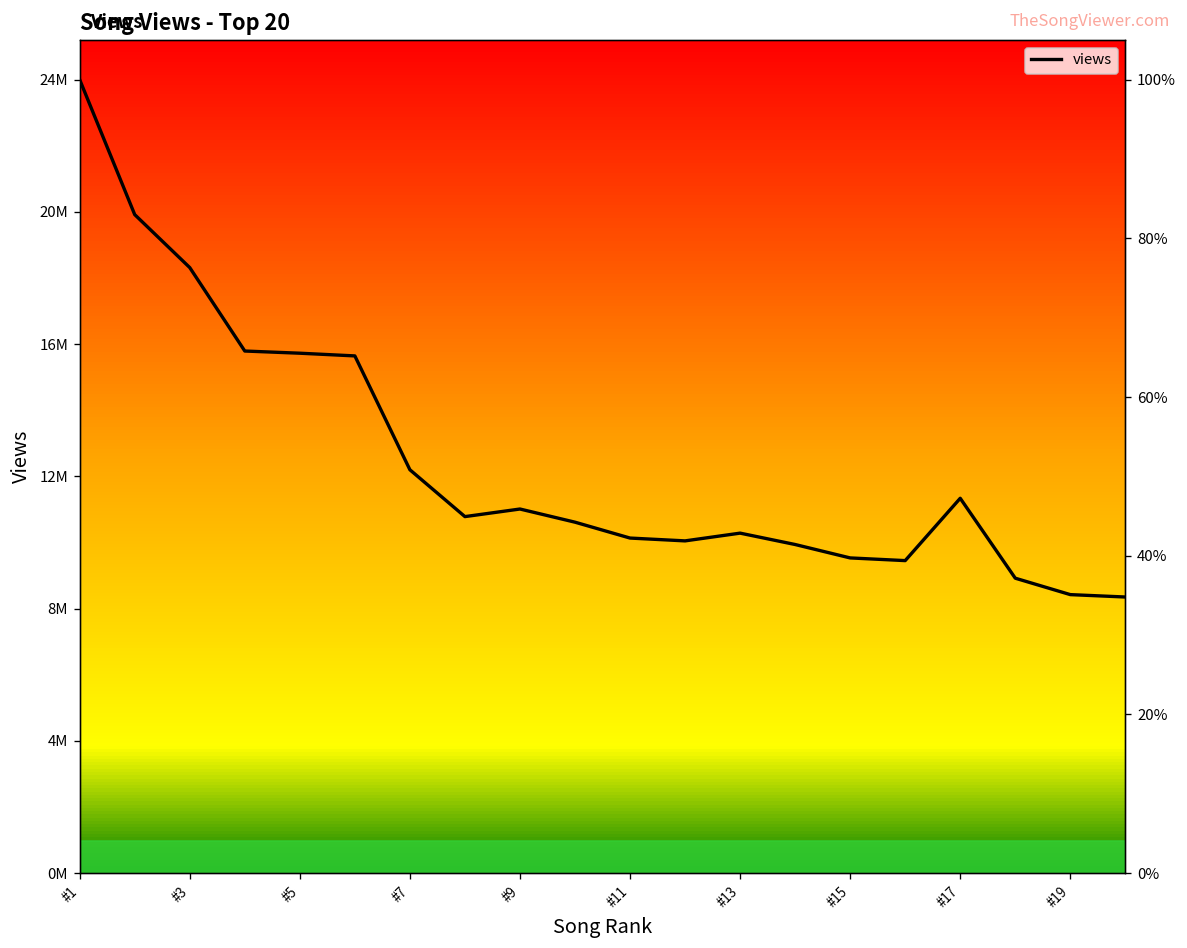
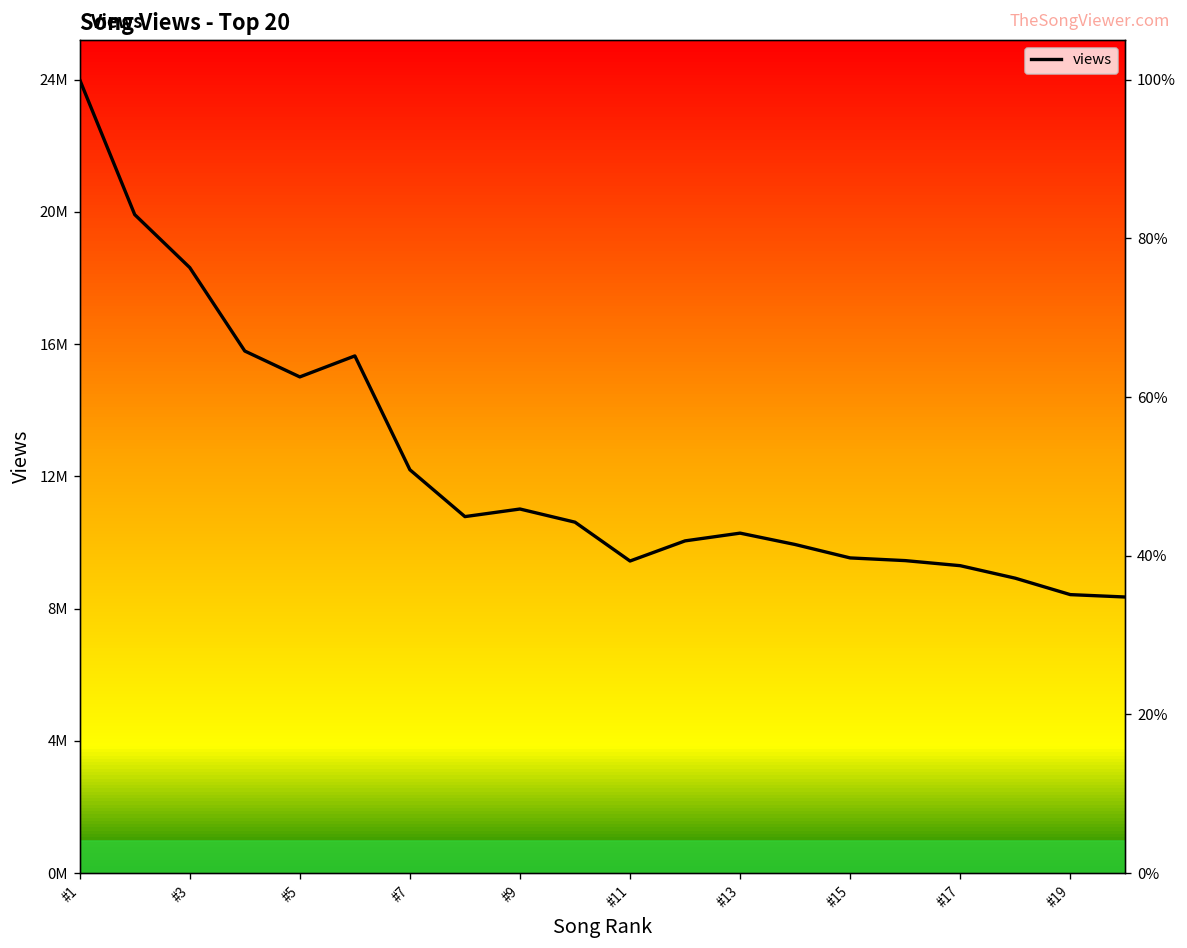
#5: 15600000 -> 14900000
#11: 10000000 -> 9300000
#17: 11200000 -> 9200000
